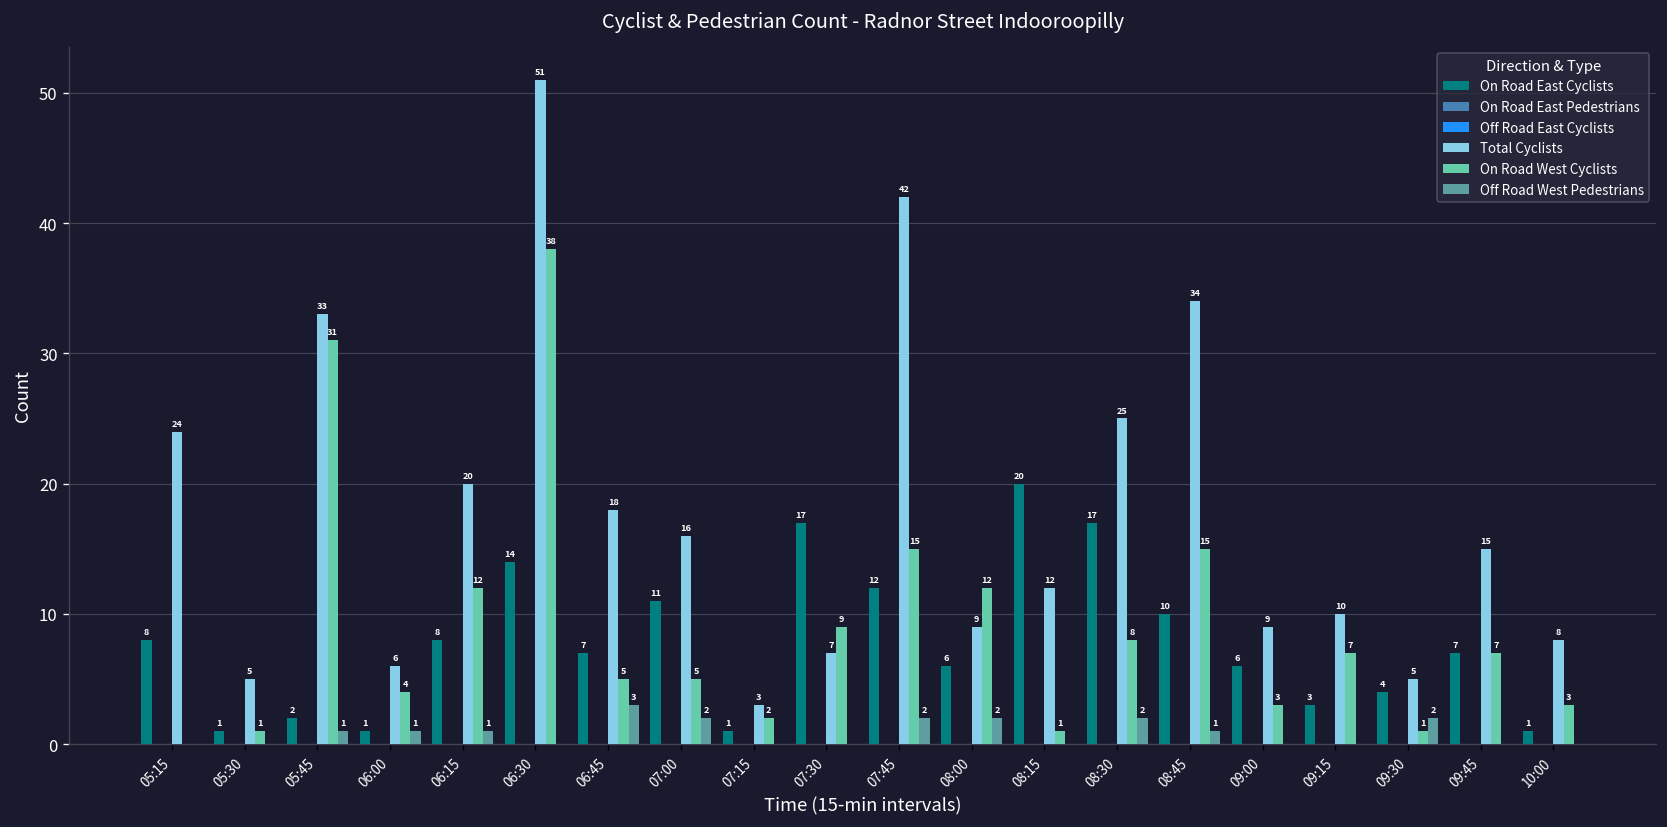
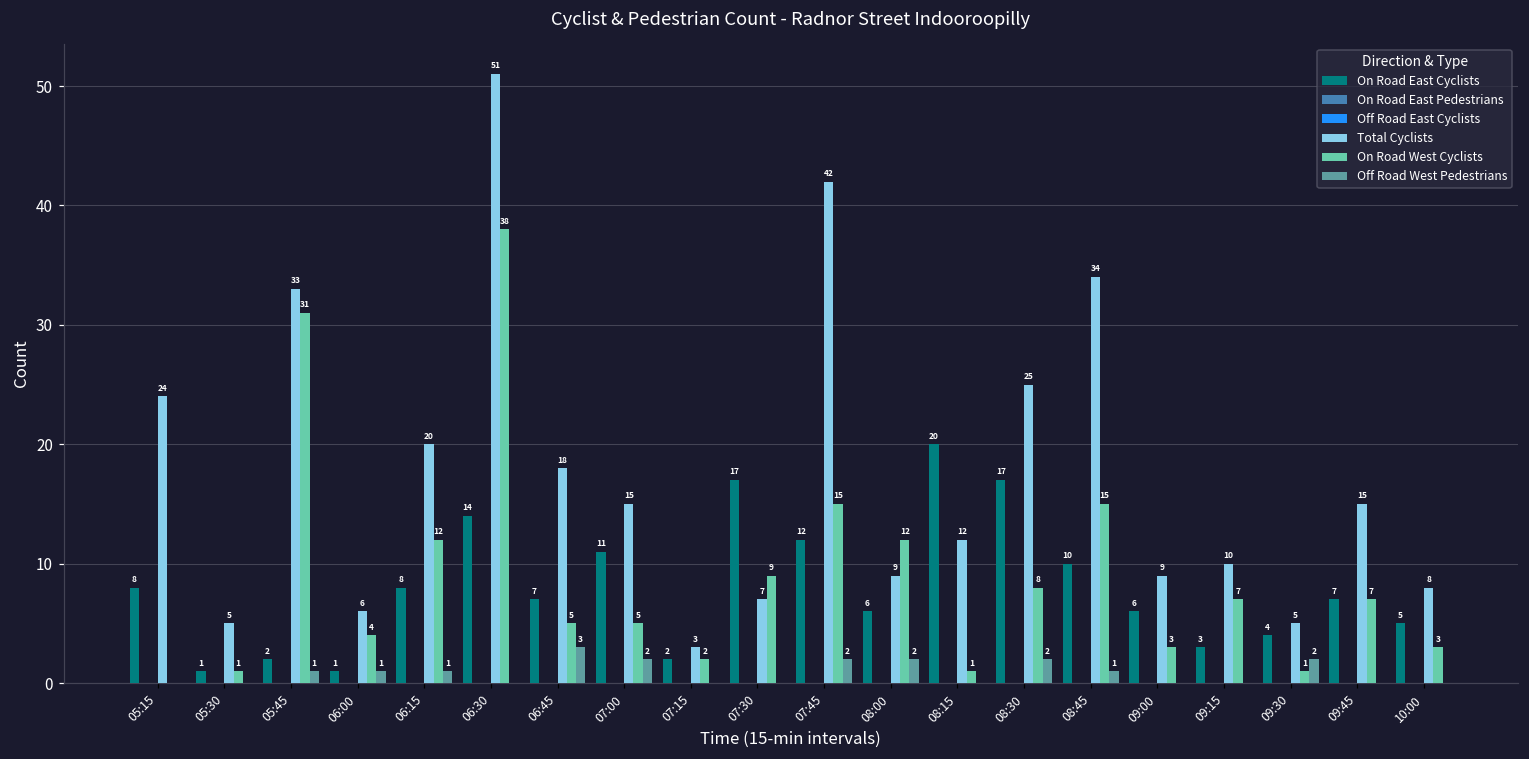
Total Cyclists, 07:00: 16 -> 15
On Road East Cyclists, 07:15: 1 -> 2
On Road East Cyclists, 10:00: 1 -> 5
